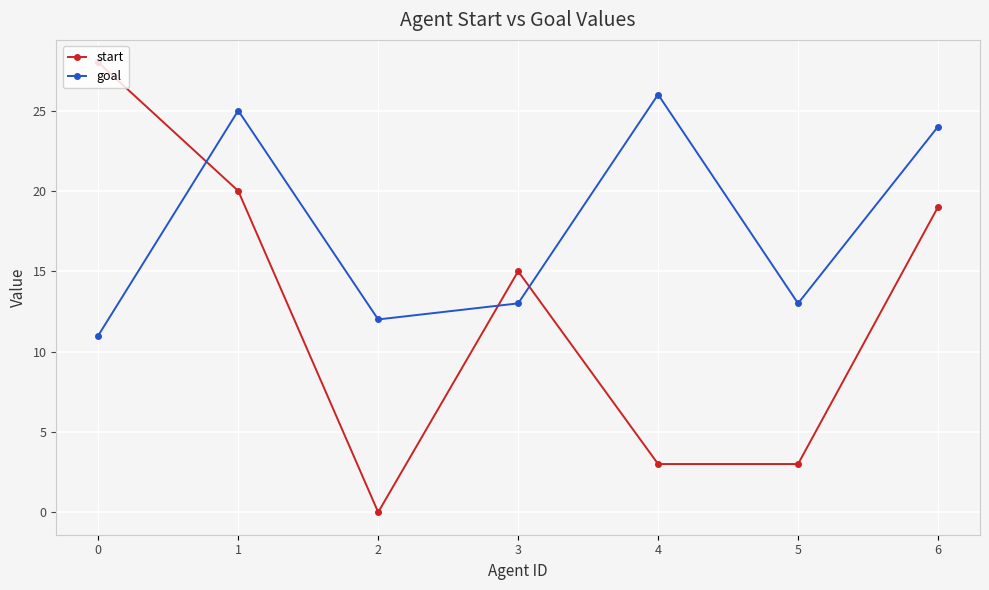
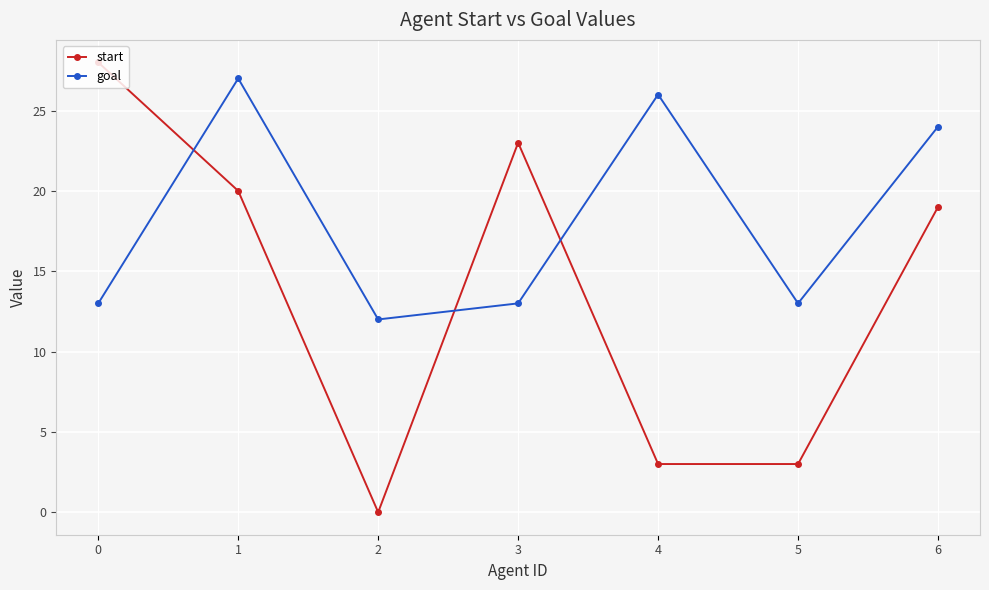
goal, 0: 11 -> 13
goal, 1: 25 -> 27
start, 3: 15 -> 23
